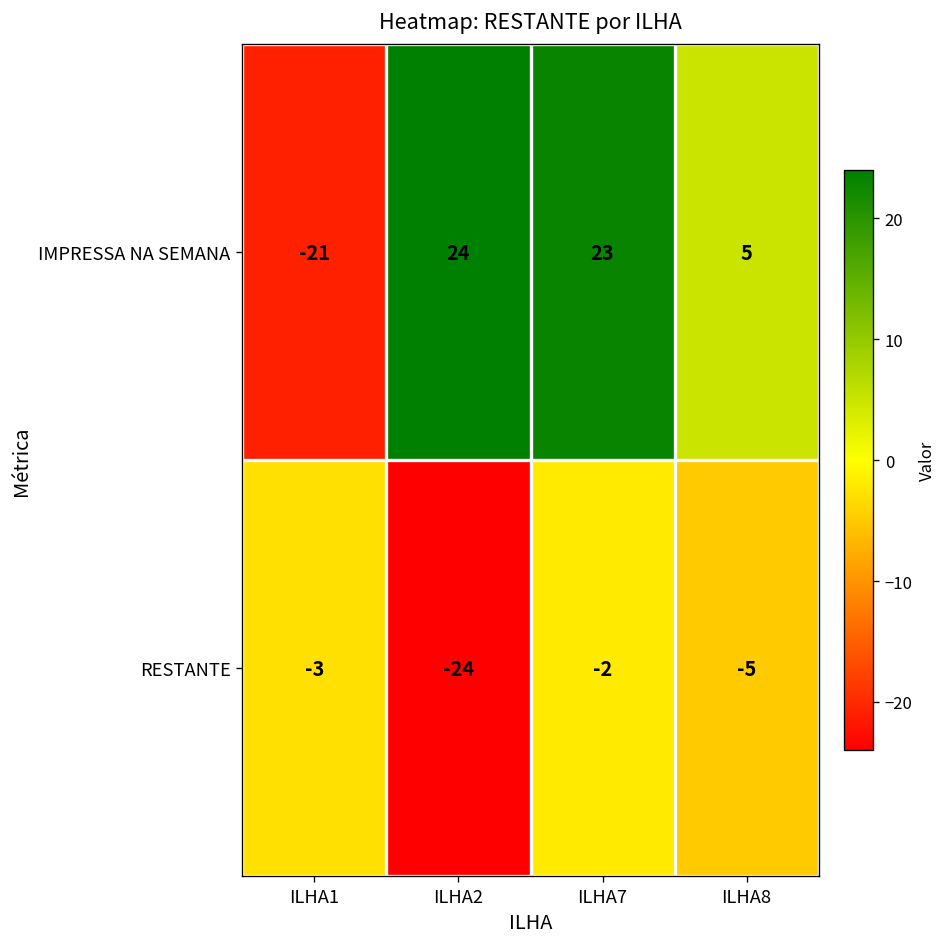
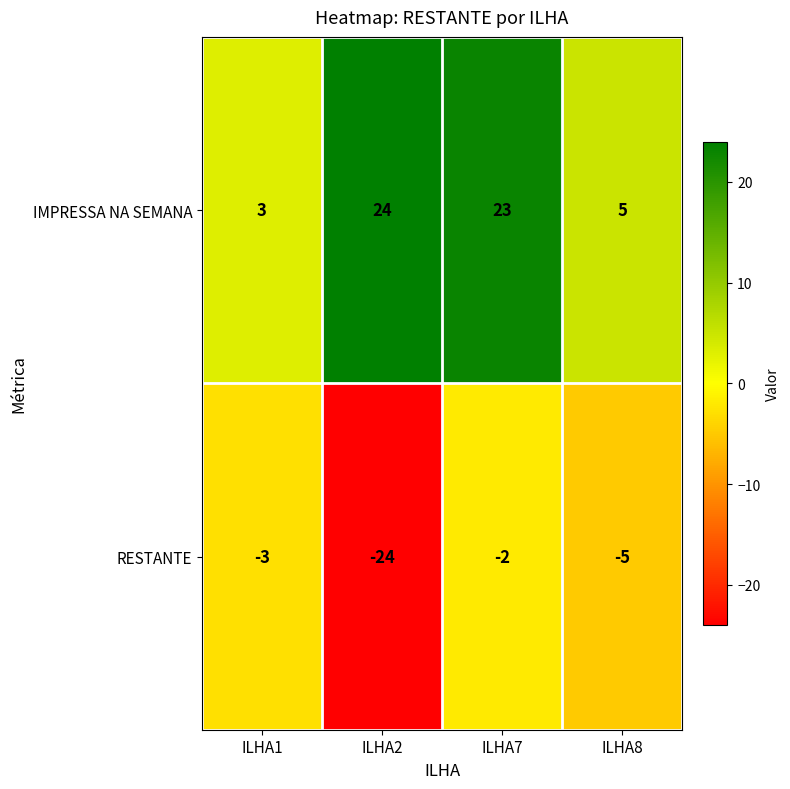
IMPRESSA NA SEMANA, ILHA1: -21 -> 3
